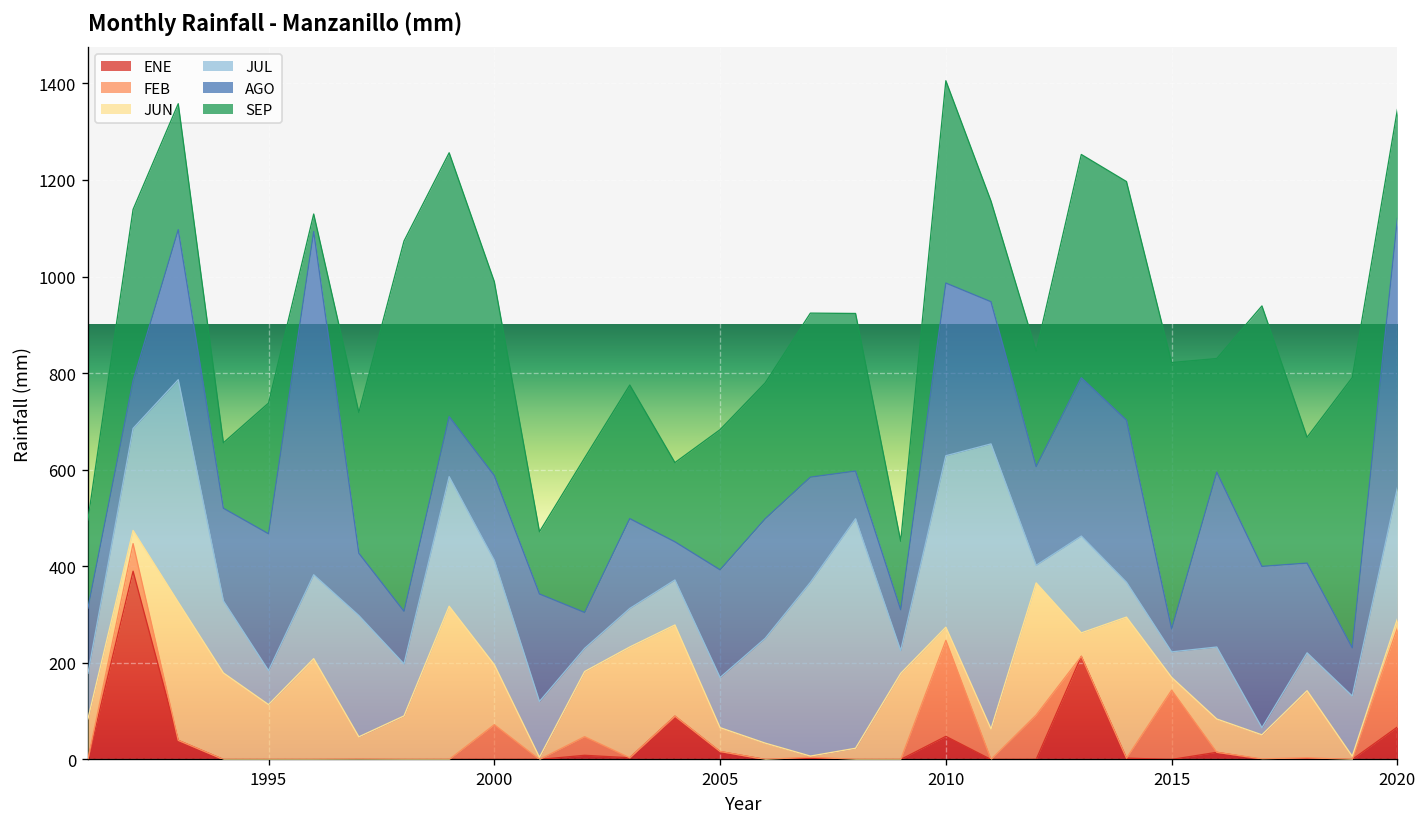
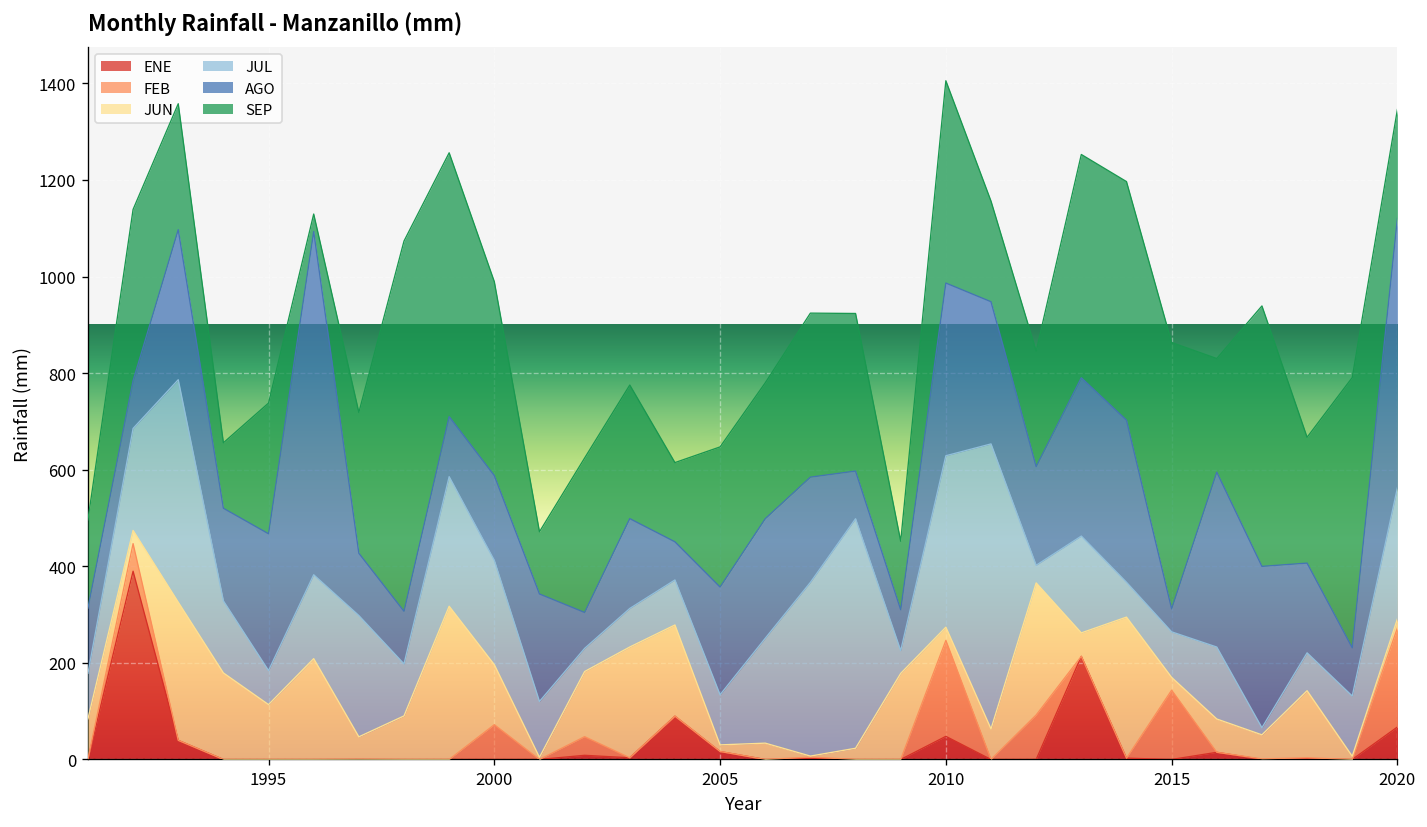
JUN, 2005: 50 -> 10
JUL, 2015: 50 -> 90
